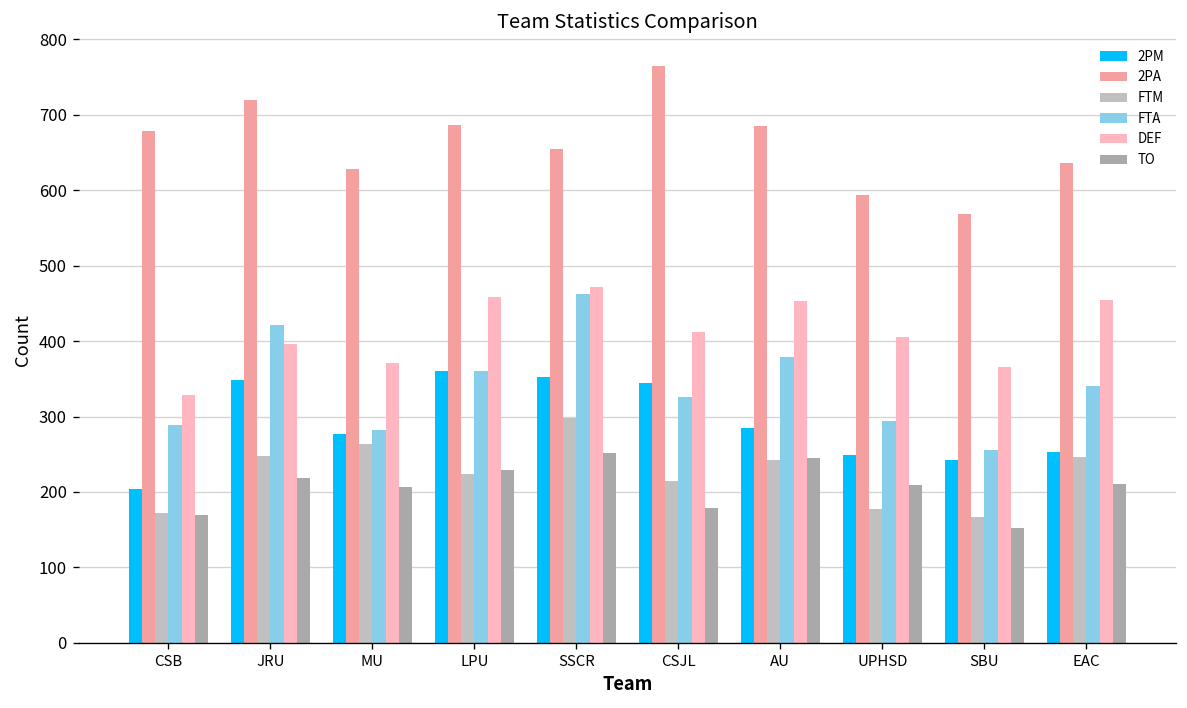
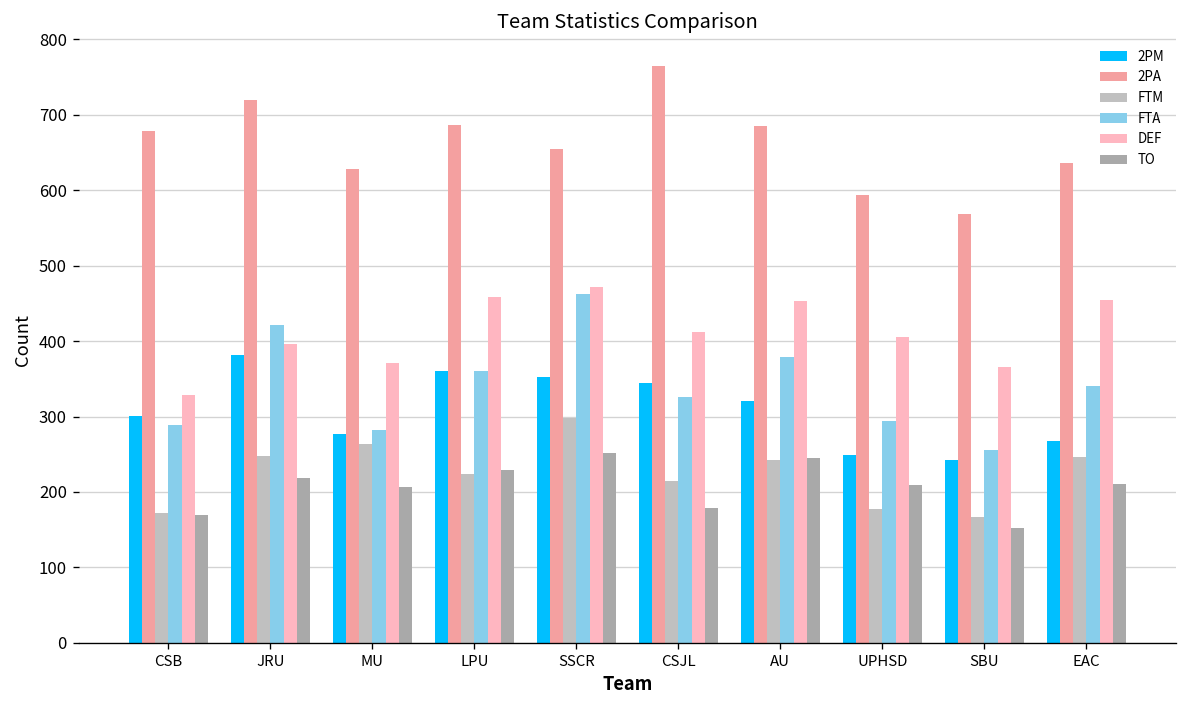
2PM, CSB: 200 -> 300
2PM, JRU: 350 -> 380
2PM, AU: 290 -> 320
2PM, EAC: 250 -> 270
